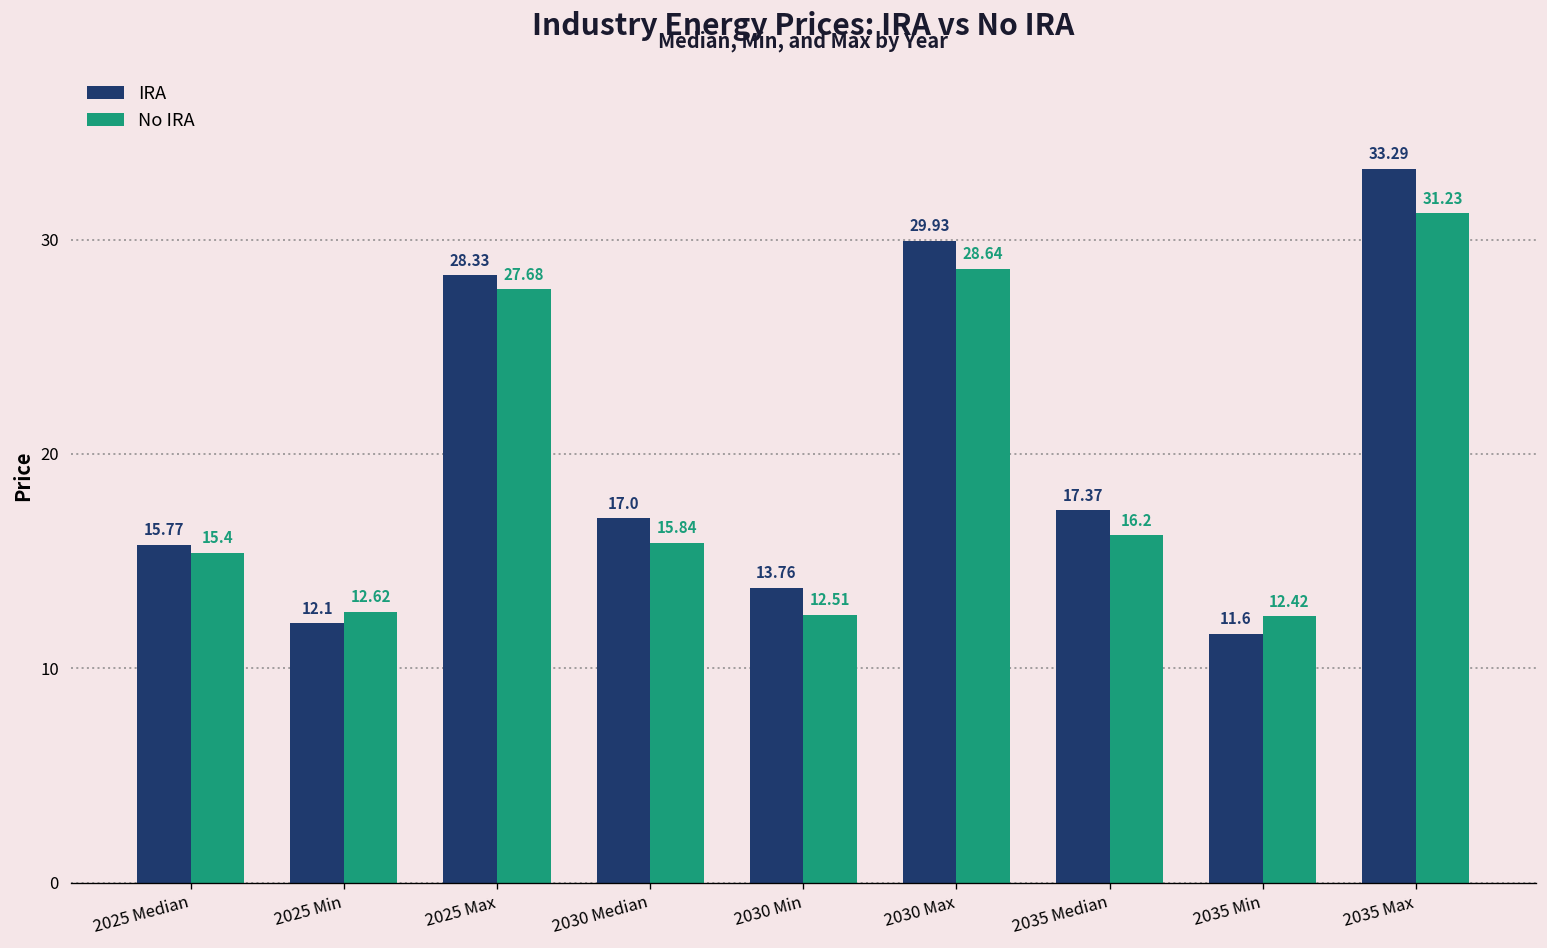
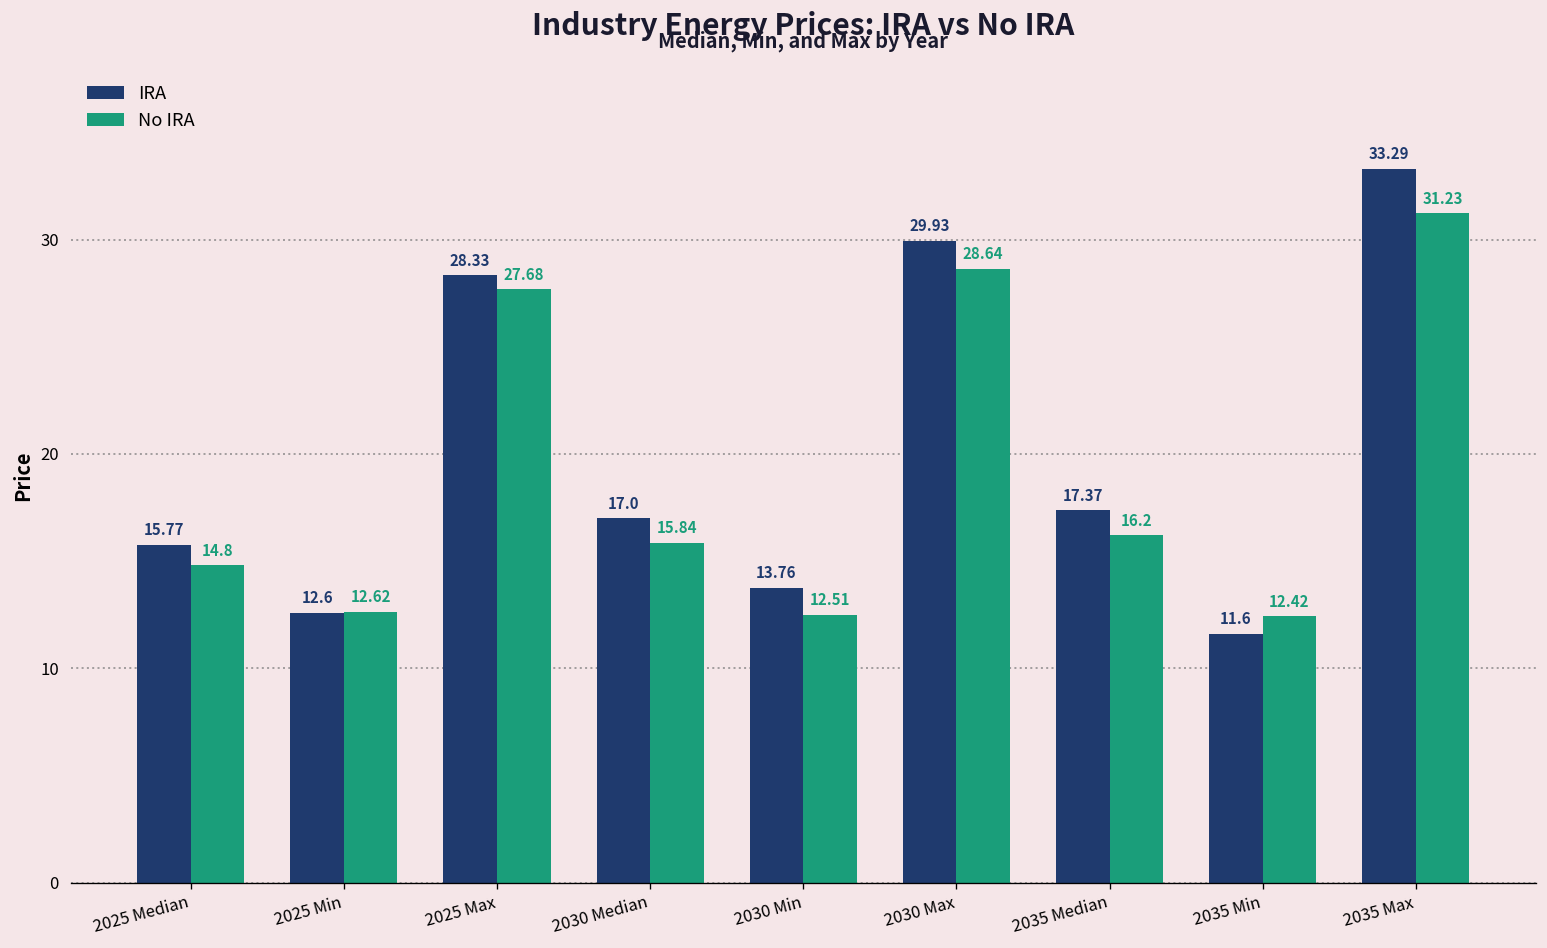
No IRA, 2025 Median: 15.4 -> 14.8
IRA, 2025 Min: 12.1 -> 12.6
